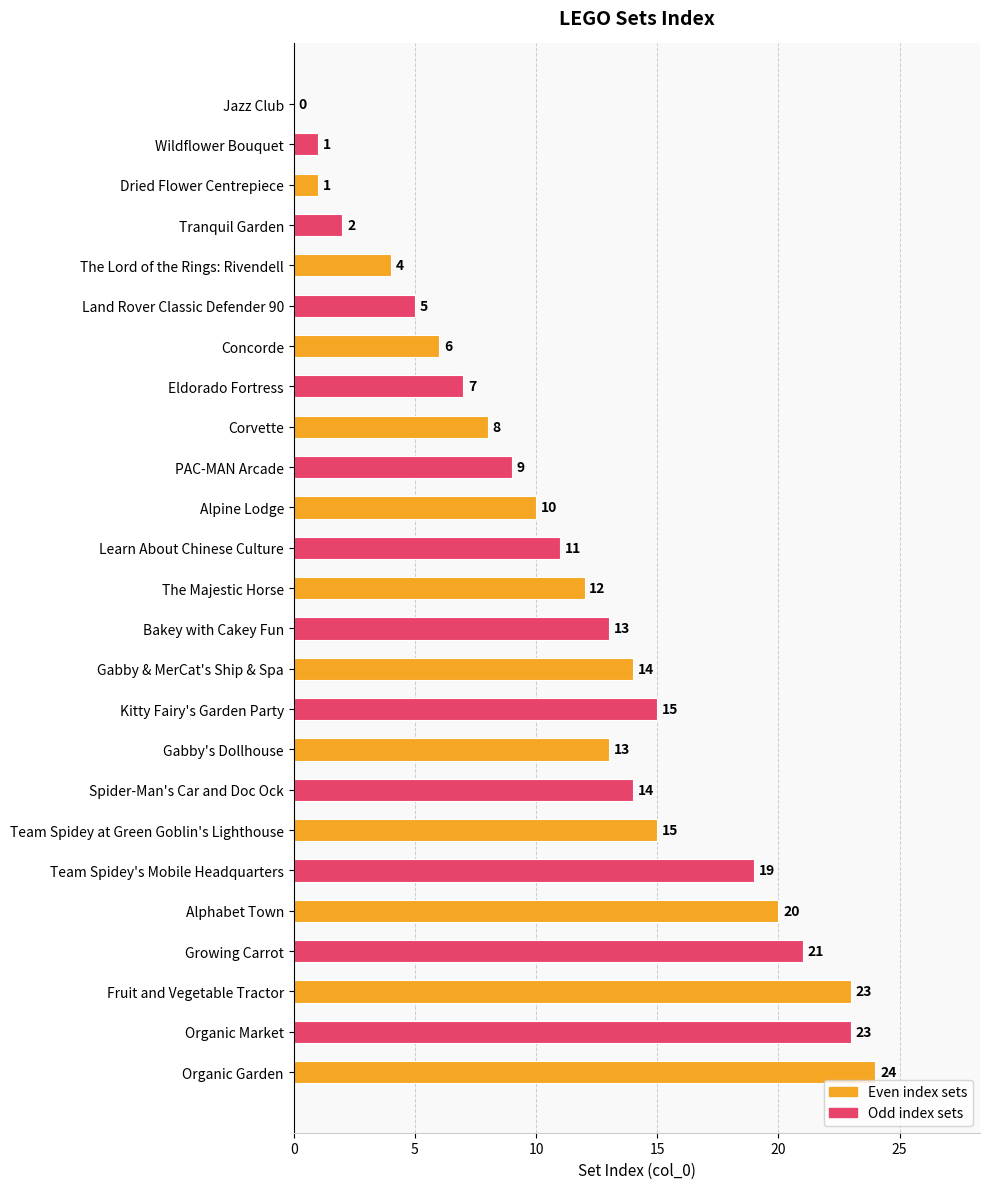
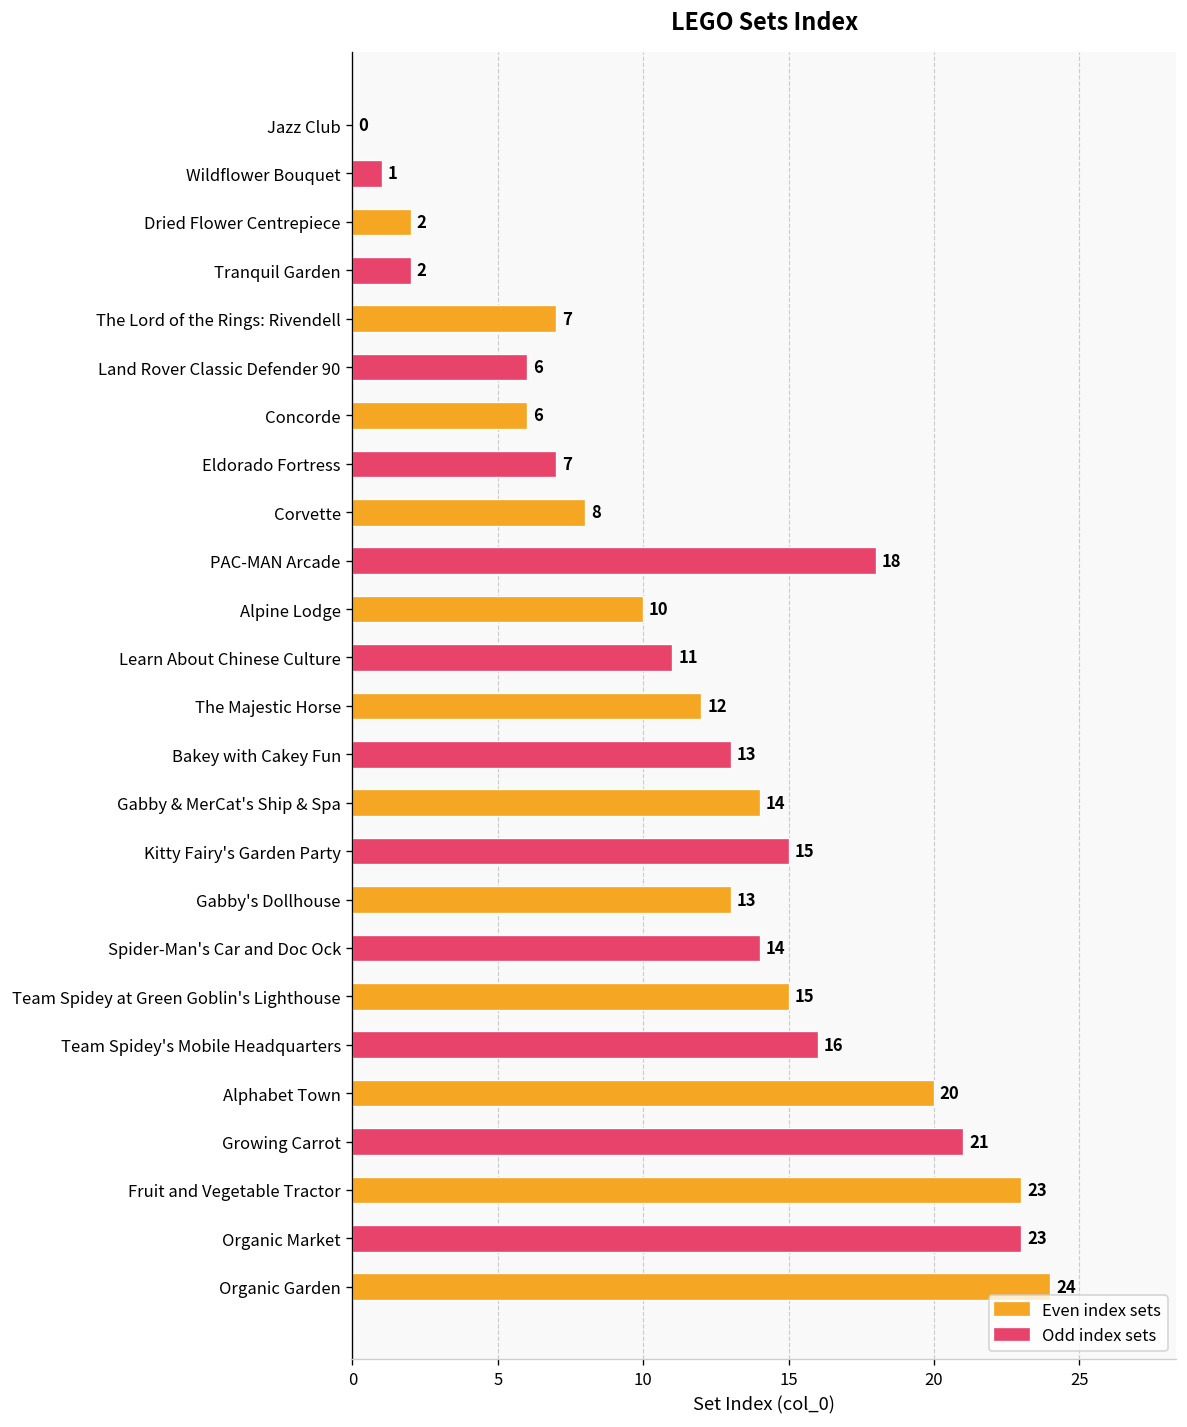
Dried Flower Centrepiece: 1 -> 2
The Lord of the Rings: Rivendell: 4 -> 7
Land Rover Classic Defender 90: 5 -> 6
PAC-MAN Arcade: 9 -> 18
Team Spidey's Mobile Headquarters: 19 -> 16
